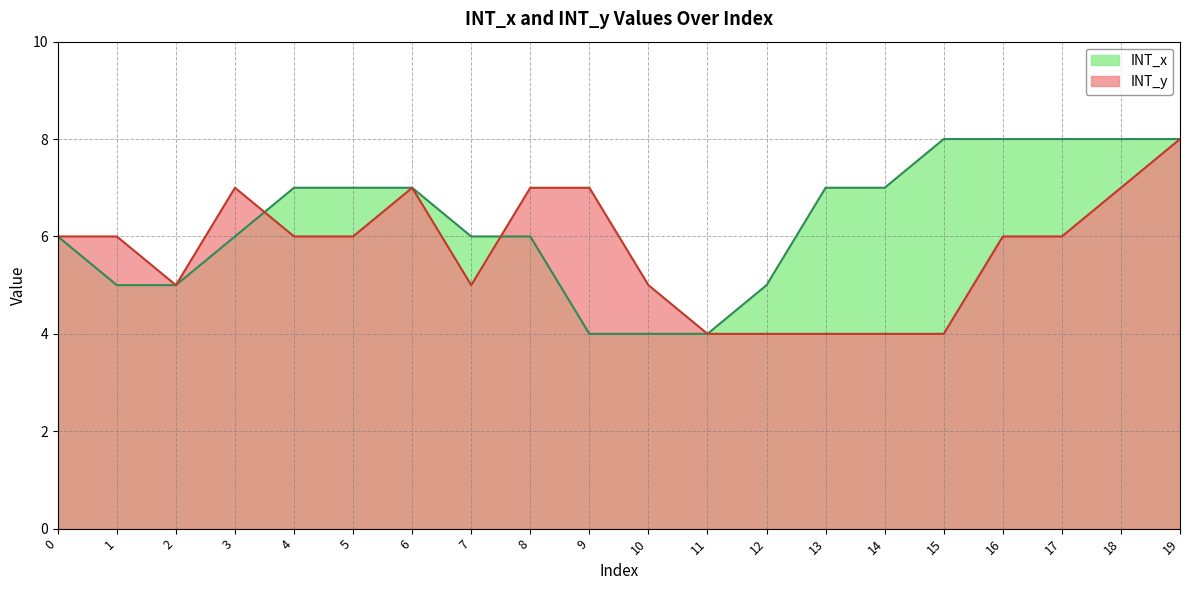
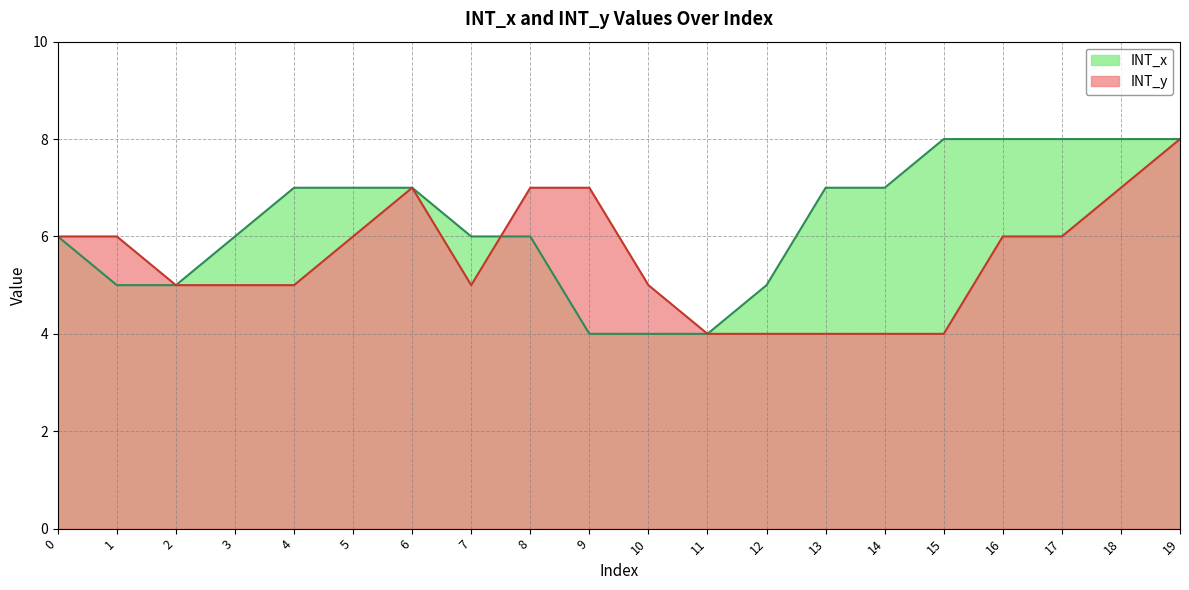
INT_y, 3: 7 -> 5
INT_y, 4: 6 -> 5
